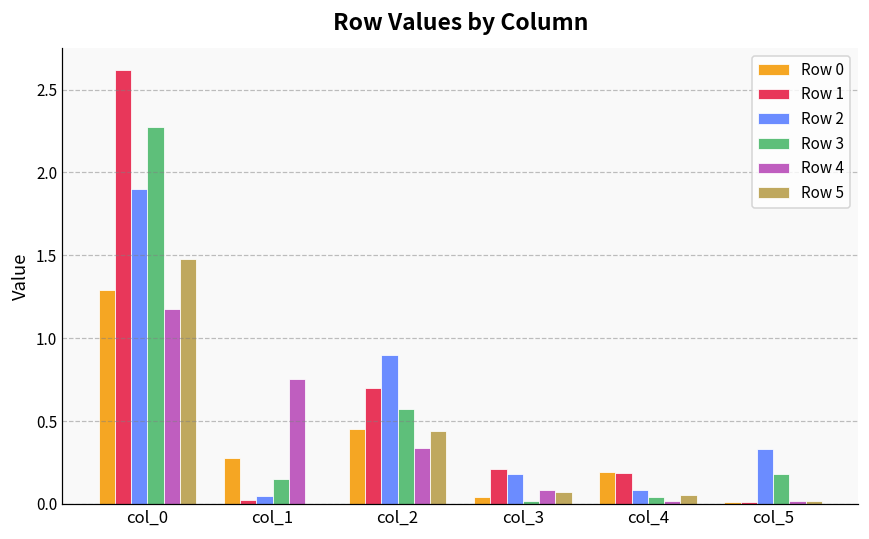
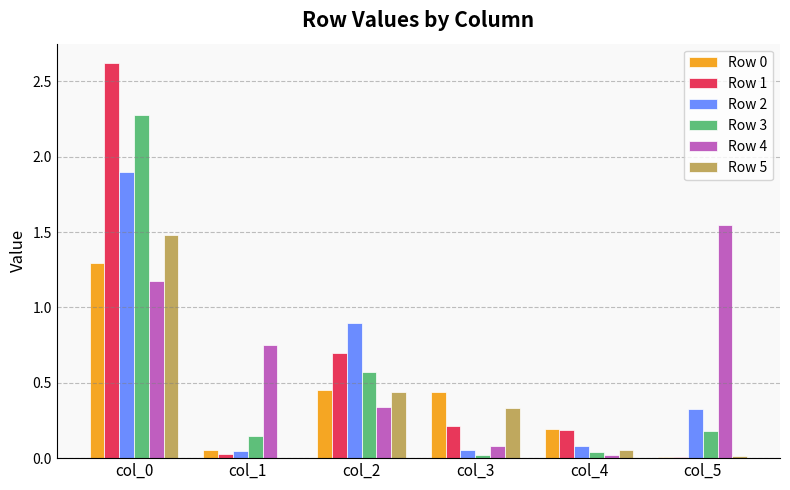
Row 0, col_1: 0.28 -> 0.06
Row 0, col_3: 0.04 -> 0.44
Row 2, col_3: 0.18 -> 0.05
Row 5, col_3: 0.07 -> 0.33
Row 4, col_5: 0.02 -> 1.55
